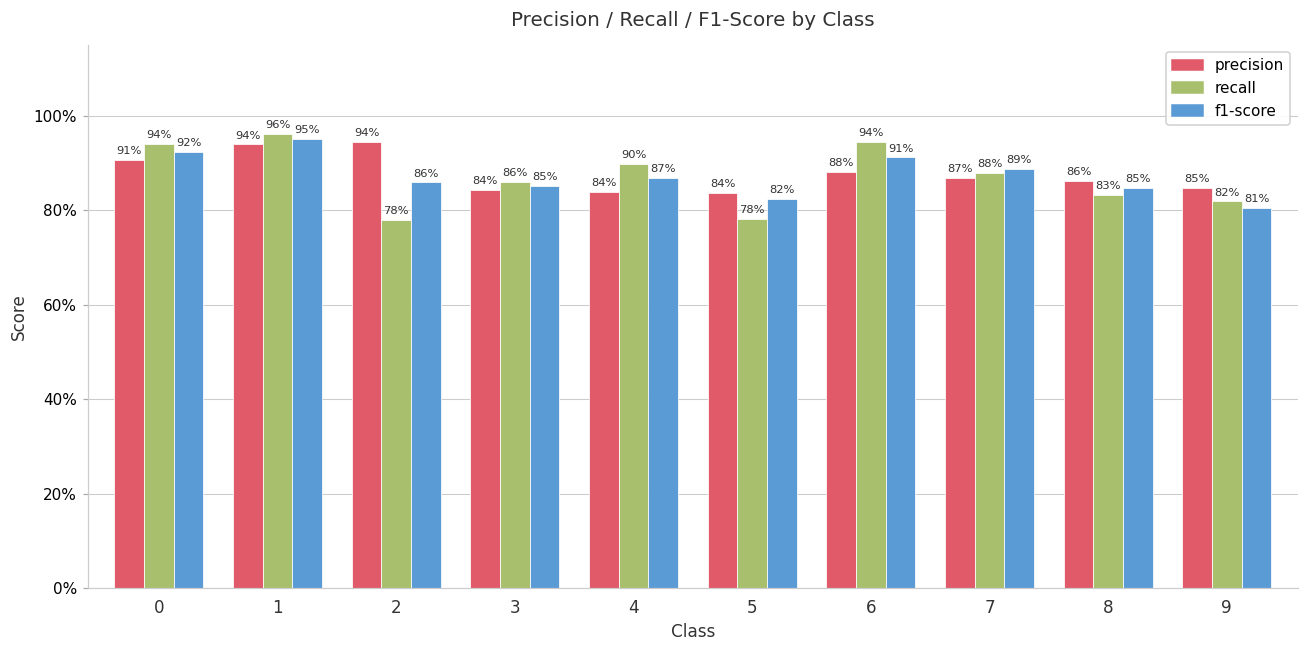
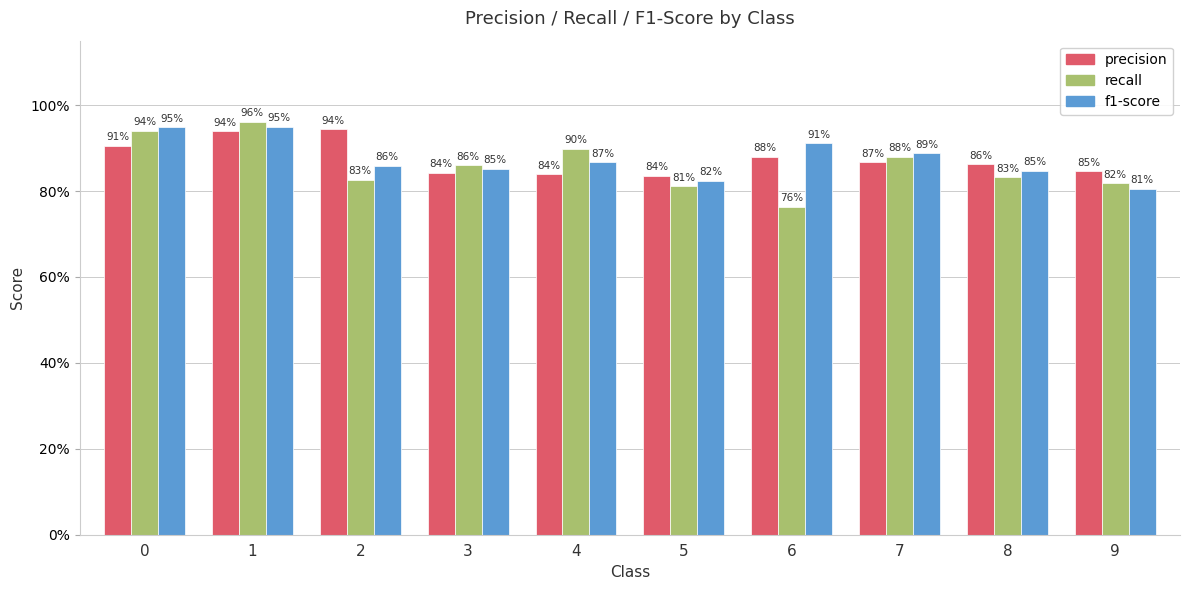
f1-score, 0: 92% -> 95%
recall, 2: 78% -> 83%
recall, 5: 78% -> 81%
recall, 6: 94% -> 76%
